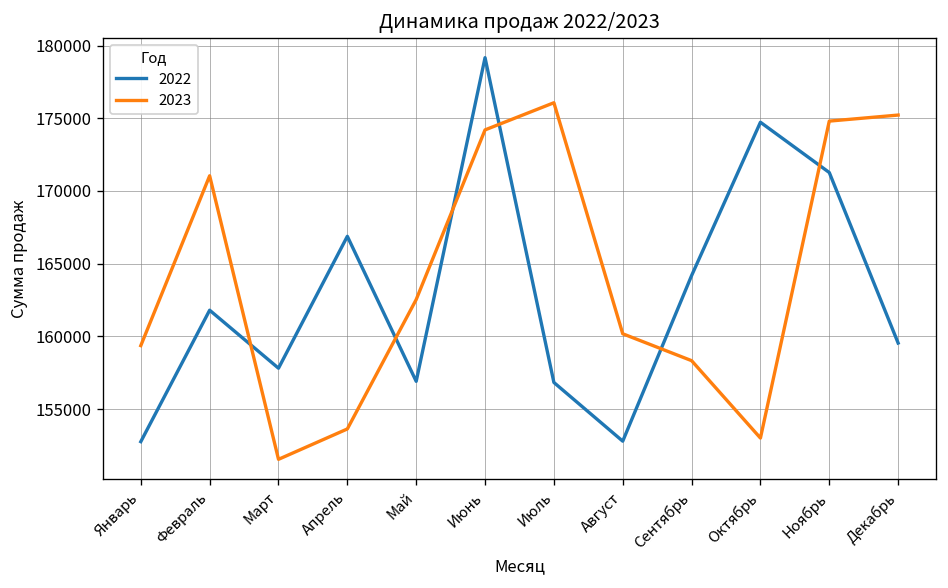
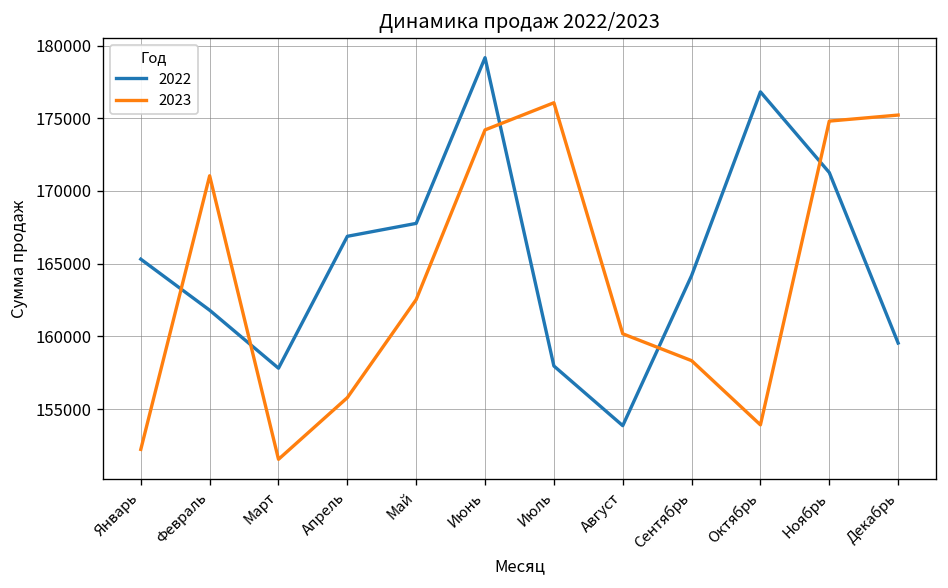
2022, Январь: 152800 -> 165300
2023, Январь: 159400 -> 152200
2023, Апрель: 153600 -> 155800
2022, Май: 156900 -> 167800
2022, Июль: 156800 -> 158000
2022, Август: 152800 -> 153900
2022, Октябрь: 174700 -> 176800
2023, Октябрь: 153000 -> 153900
